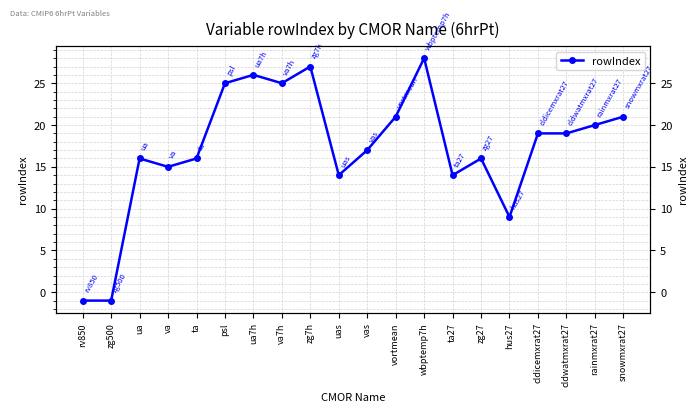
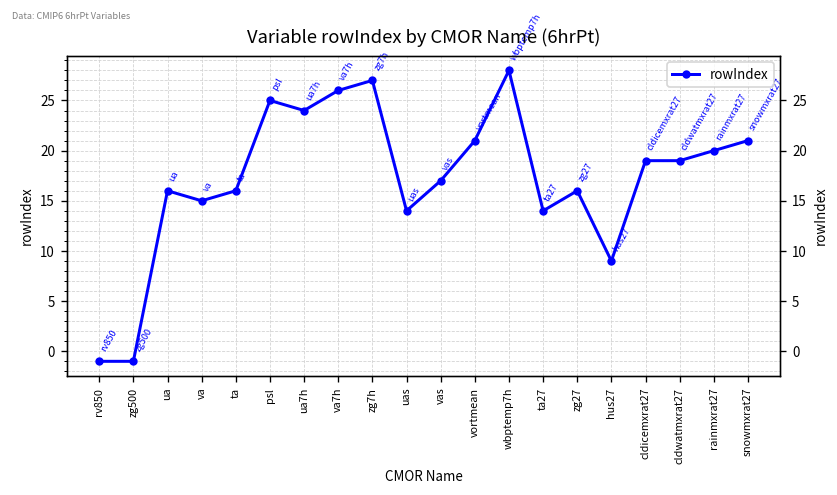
ua7h: 26 -> 24
va7h: 25 -> 26
